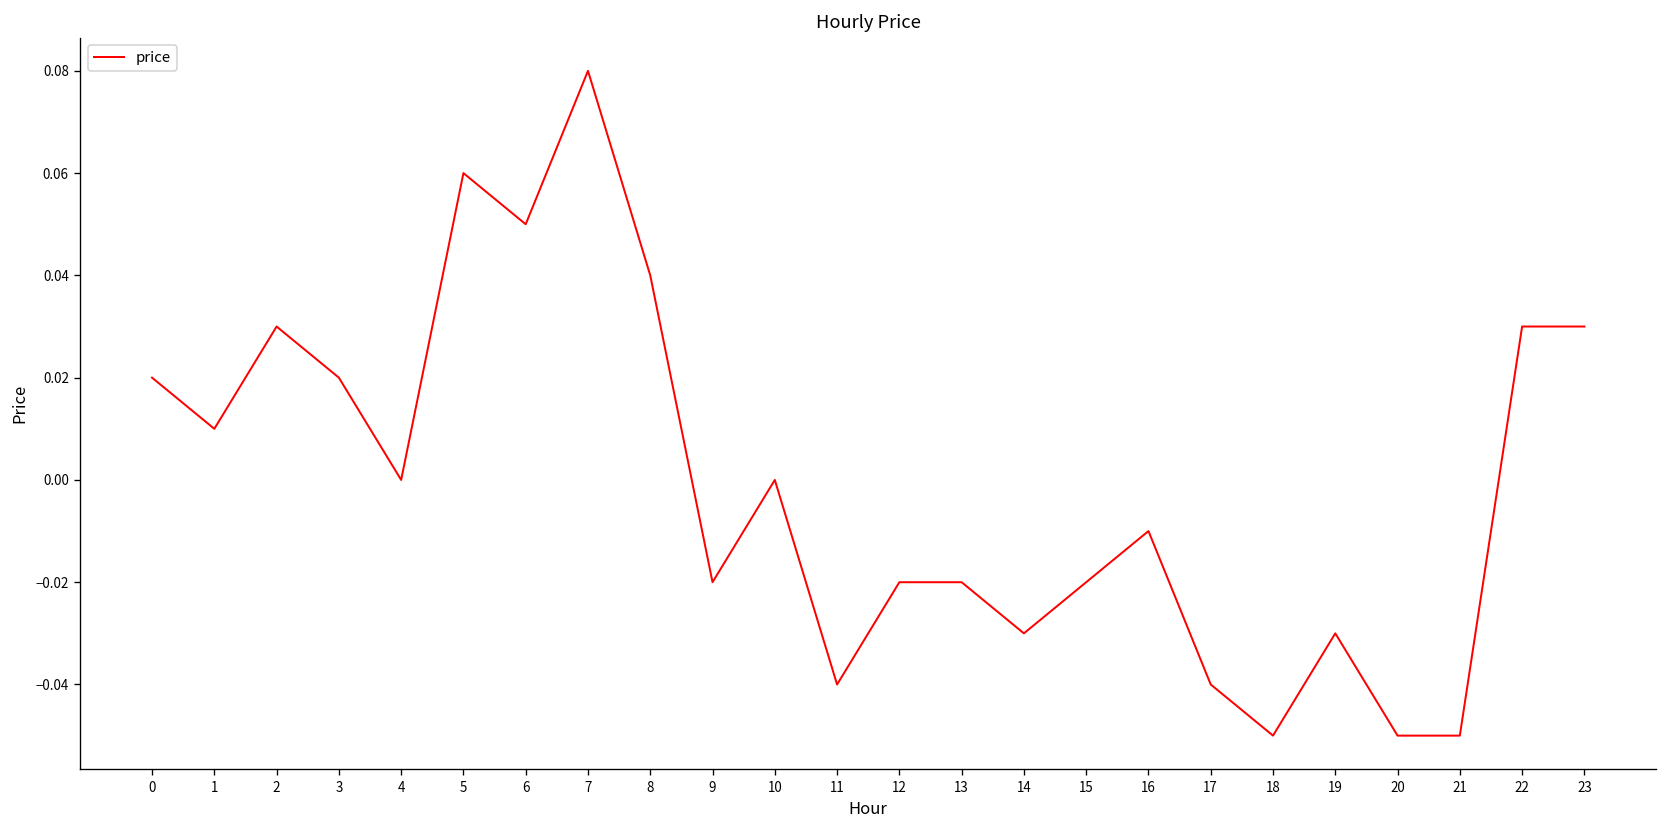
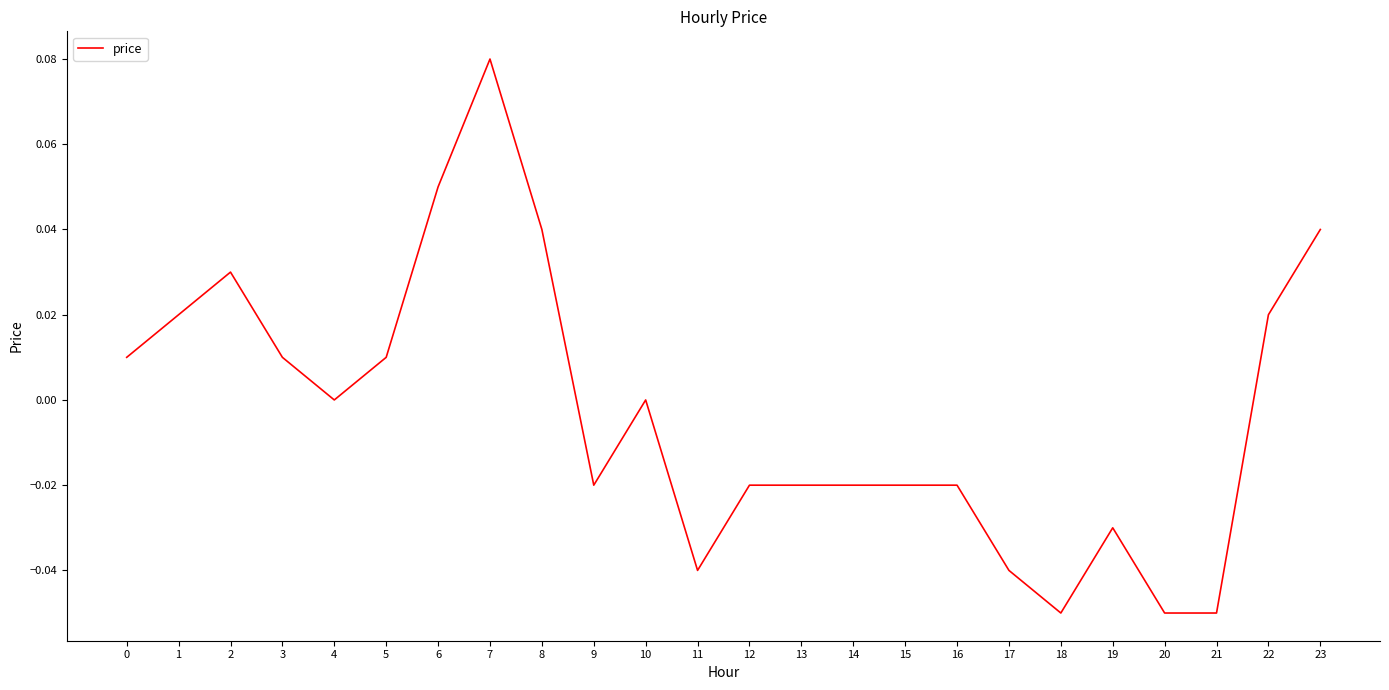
0: 0.02 -> 0.01
1: 0.01 -> 0.02
3: 0.02 -> 0.01
5: 0.06 -> 0.01
14: -0.03 -> -0.02
16: -0.01 -> -0.02
22: 0.03 -> 0.02
23: 0.03 -> 0.04
